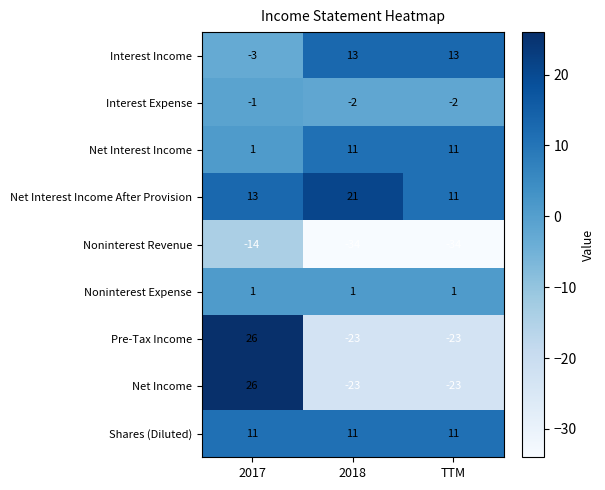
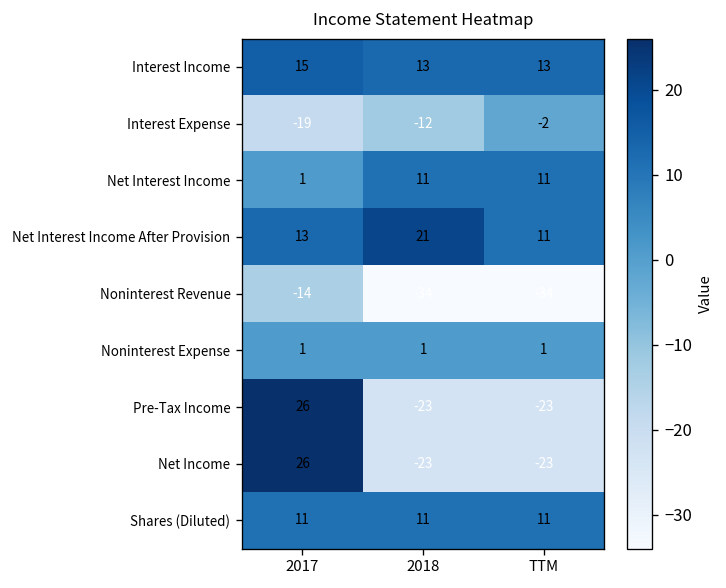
Interest Income, 2017: -3 -> 15
Interest Expense, 2017: -1 -> -19
Interest Expense, 2018: -2 -> -12
